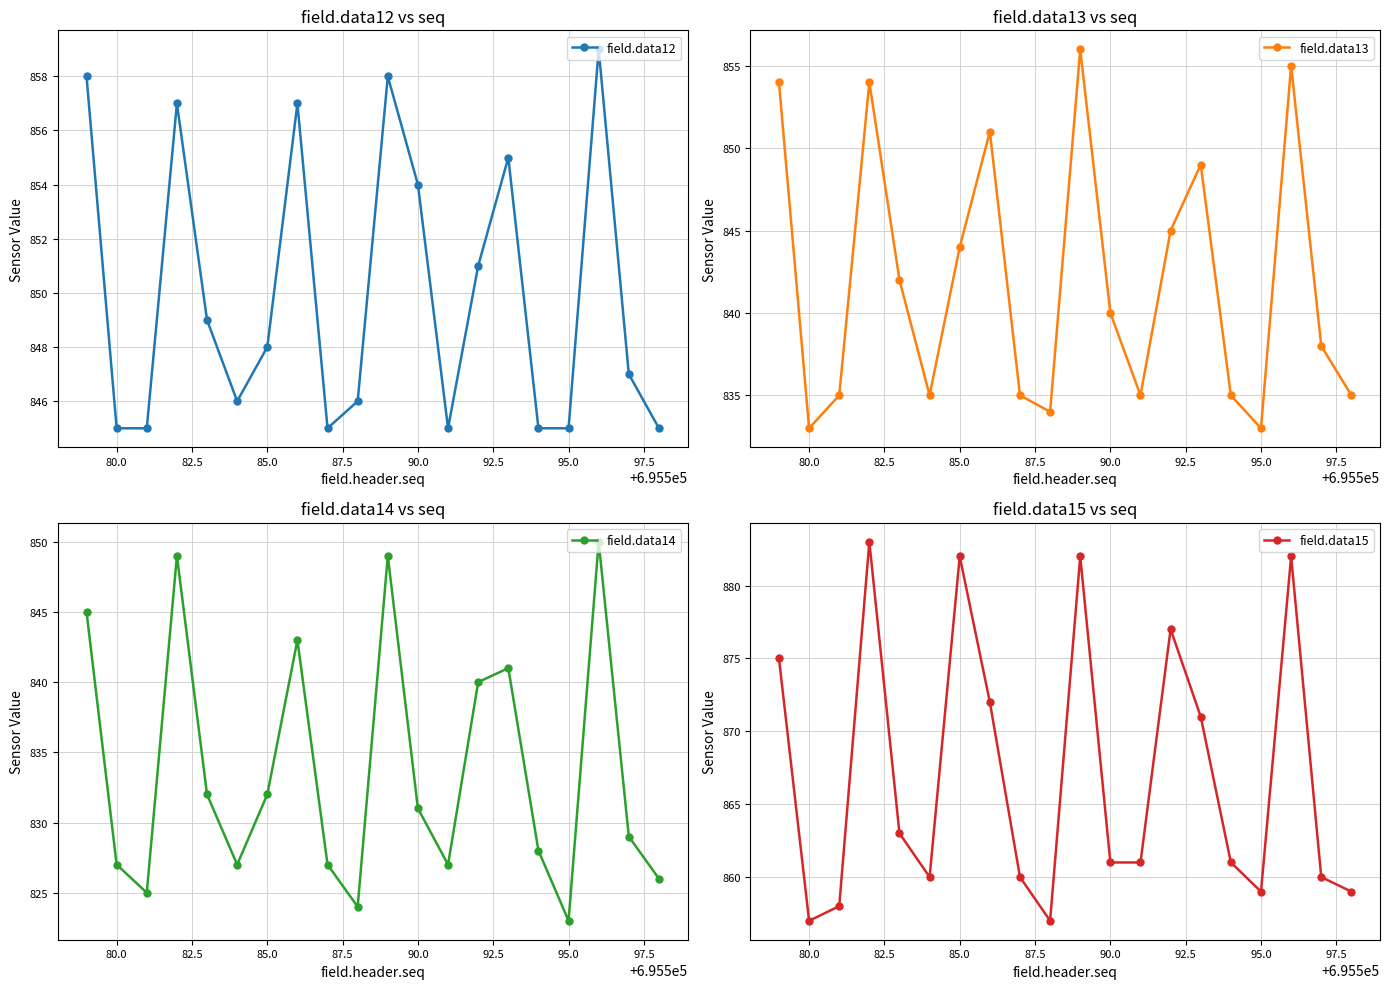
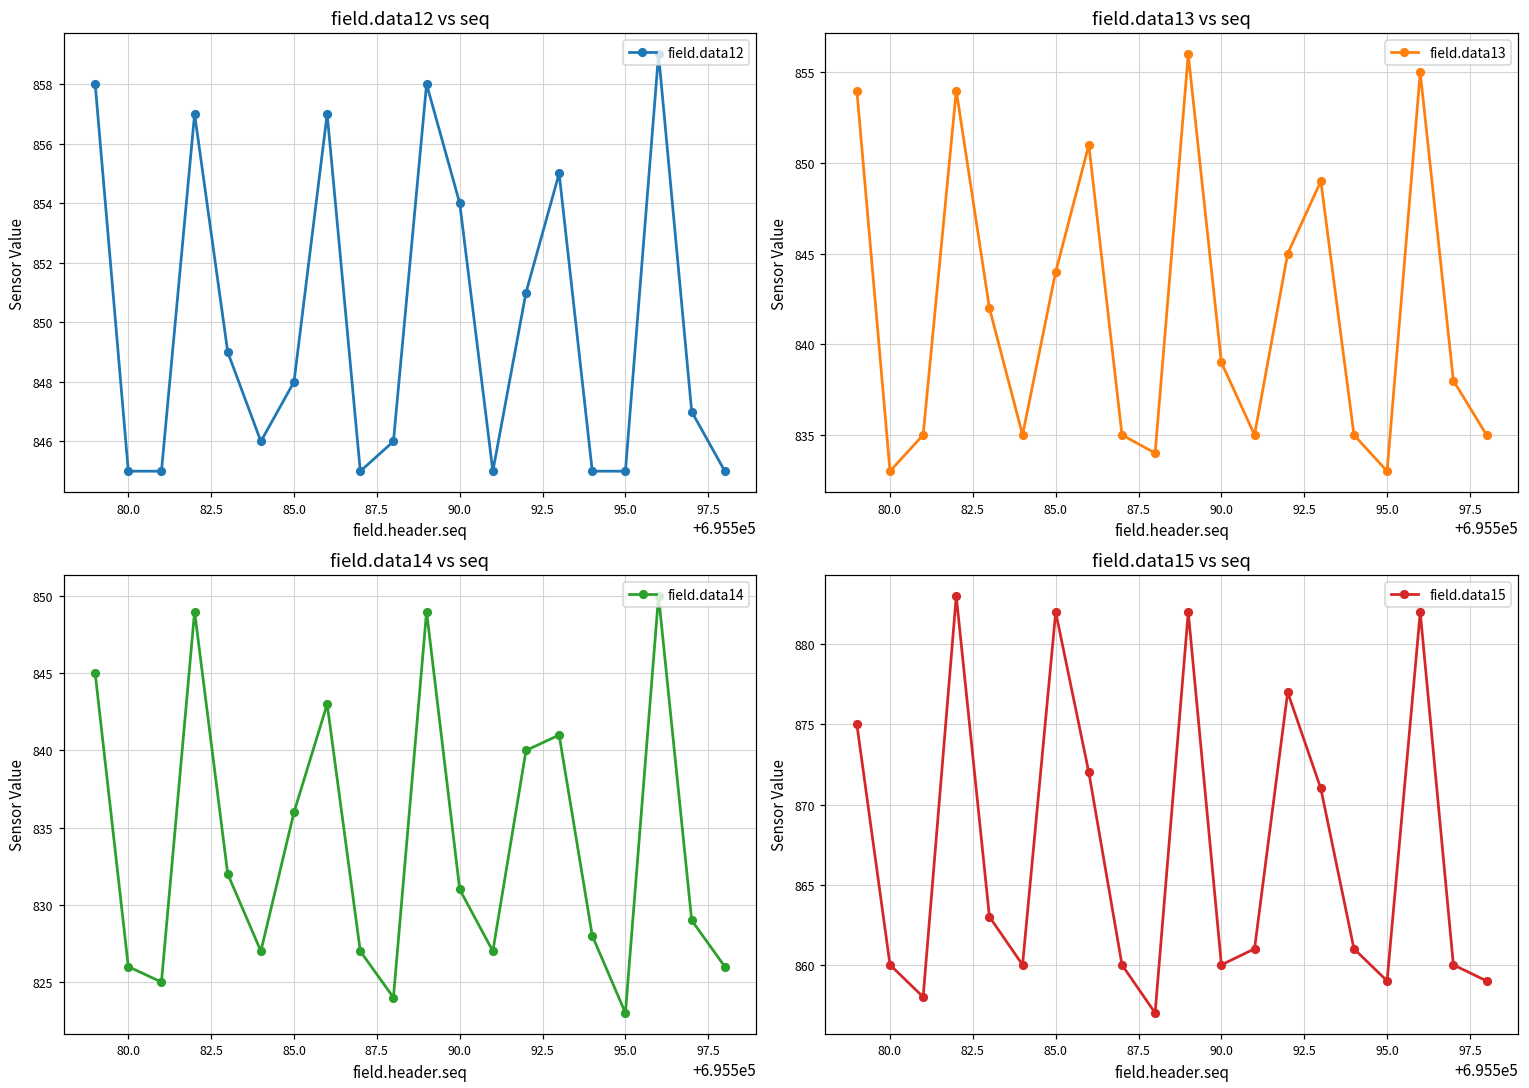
field.data13 vs seq, 90.0: 840 -> 839
field.data14 vs seq, 80.0: 827 -> 826
field.data14 vs seq, 85.0: 832 -> 836
field.data15 vs seq, 80.0: 857 -> 860
field.data15 vs seq, 90.0: 861 -> 860
